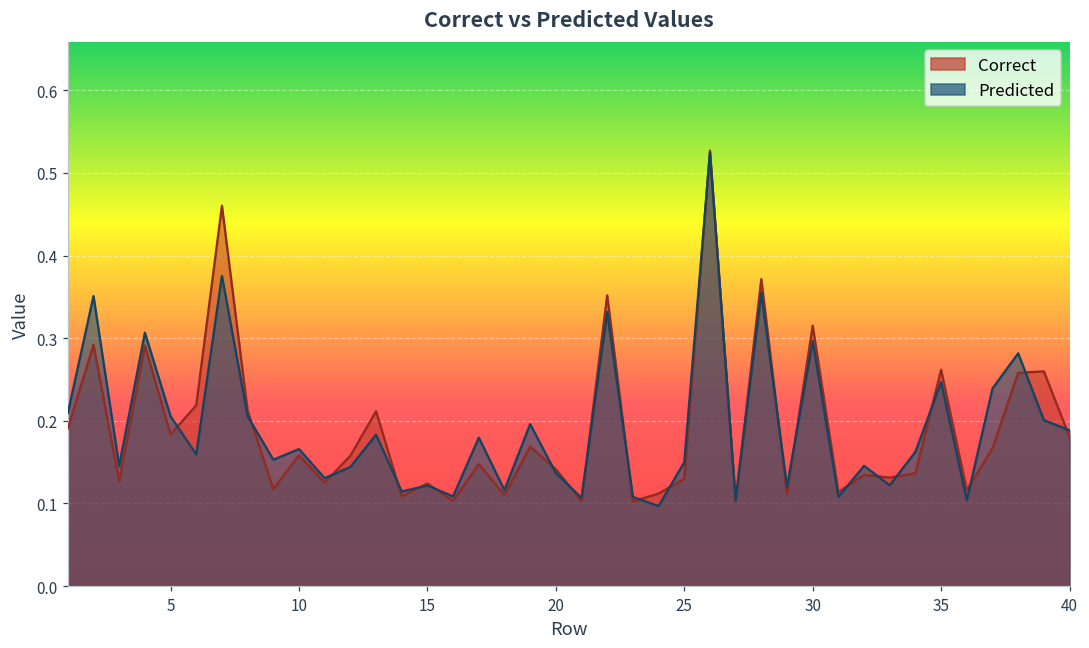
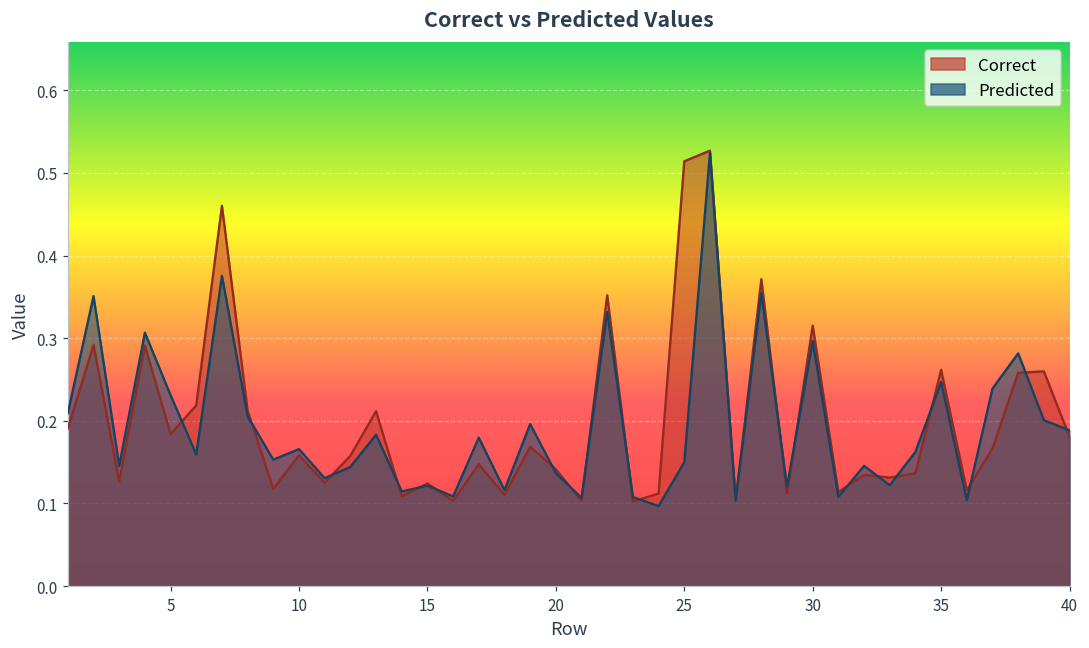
Predicted, 5: 0.21 -> 0.23
Correct, 25: 0.13 -> 0.51
